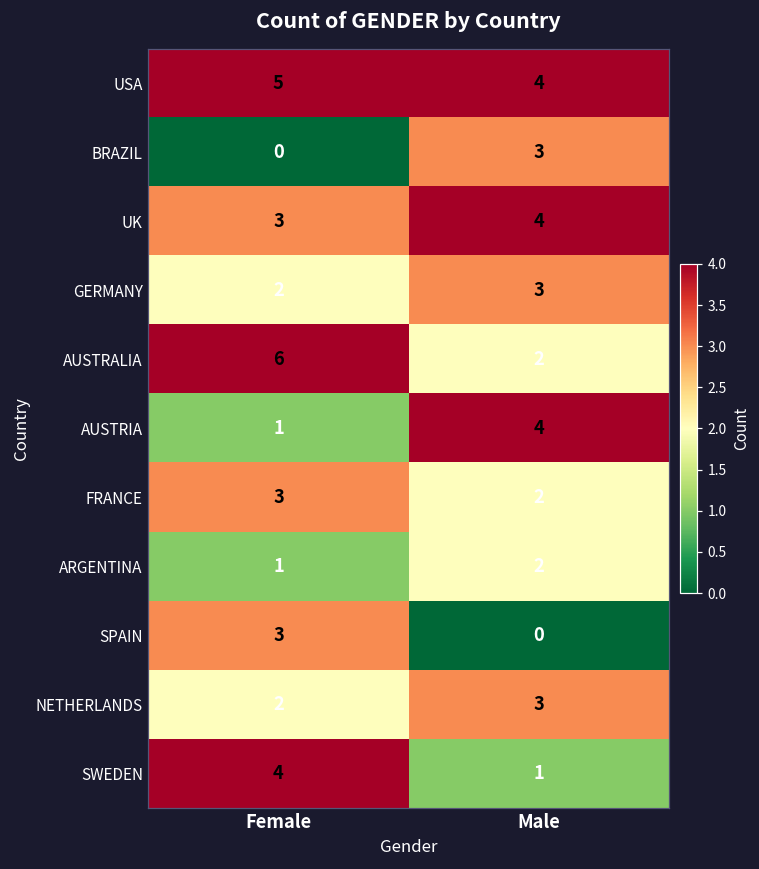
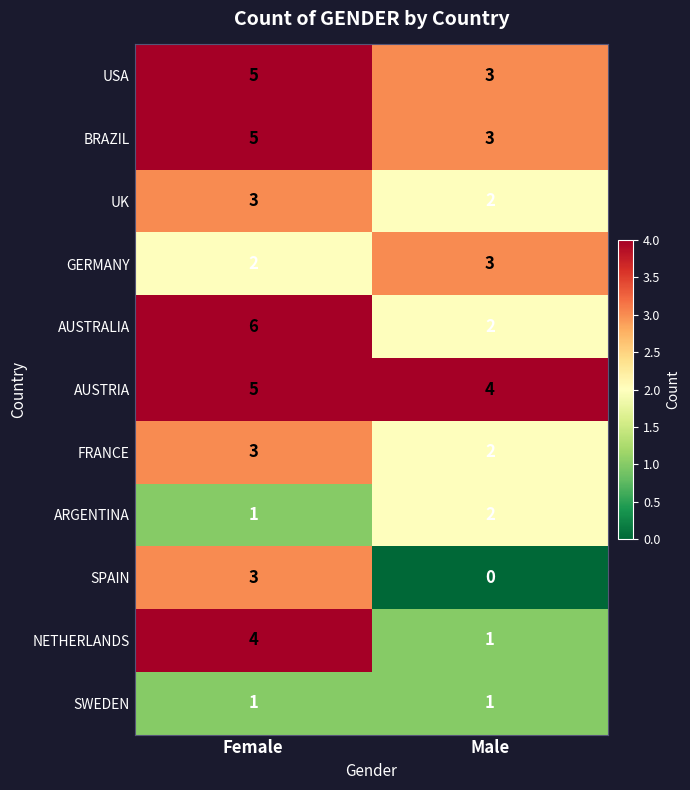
USA, Male: 4 -> 3
BRAZIL, Female: 0 -> 5
UK, Male: 4 -> 2
AUSTRIA, Female: 1 -> 5
NETHERLANDS, Female: 2 -> 4
NETHERLANDS, Male: 3 -> 1
SWEDEN, Female: 4 -> 1
